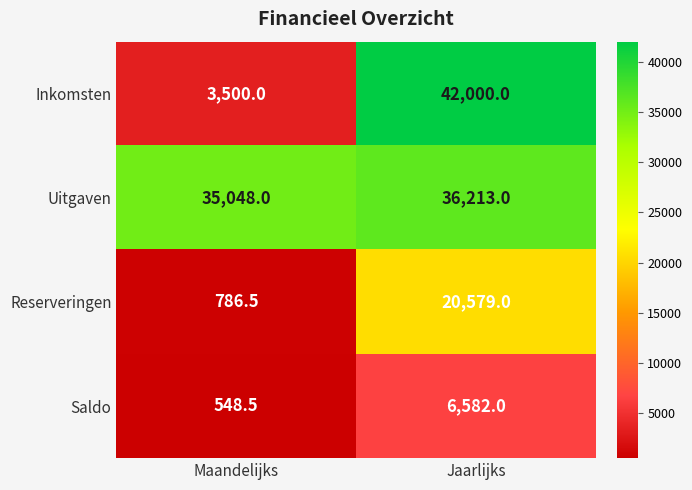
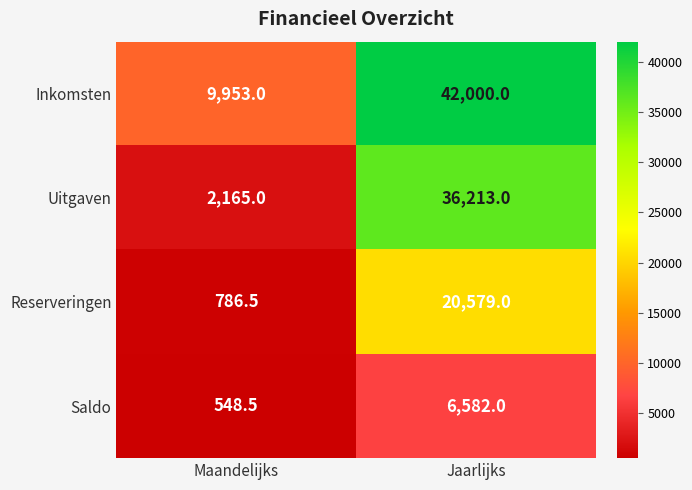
Inkomsten, Maandelijks: 3,500.0 -> 9,953.0
Uitgaven, Maandelijks: 35,048.0 -> 2,165.0
